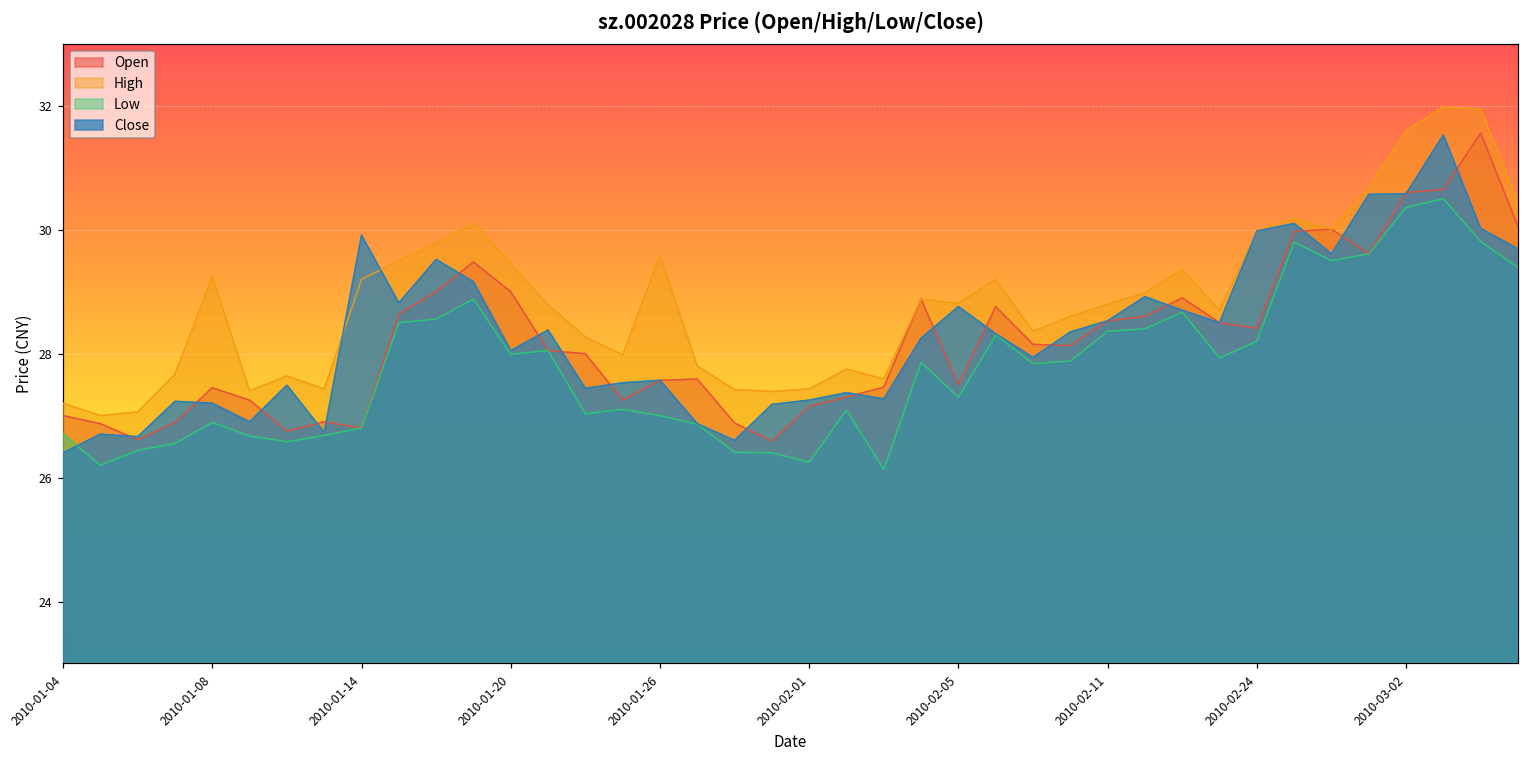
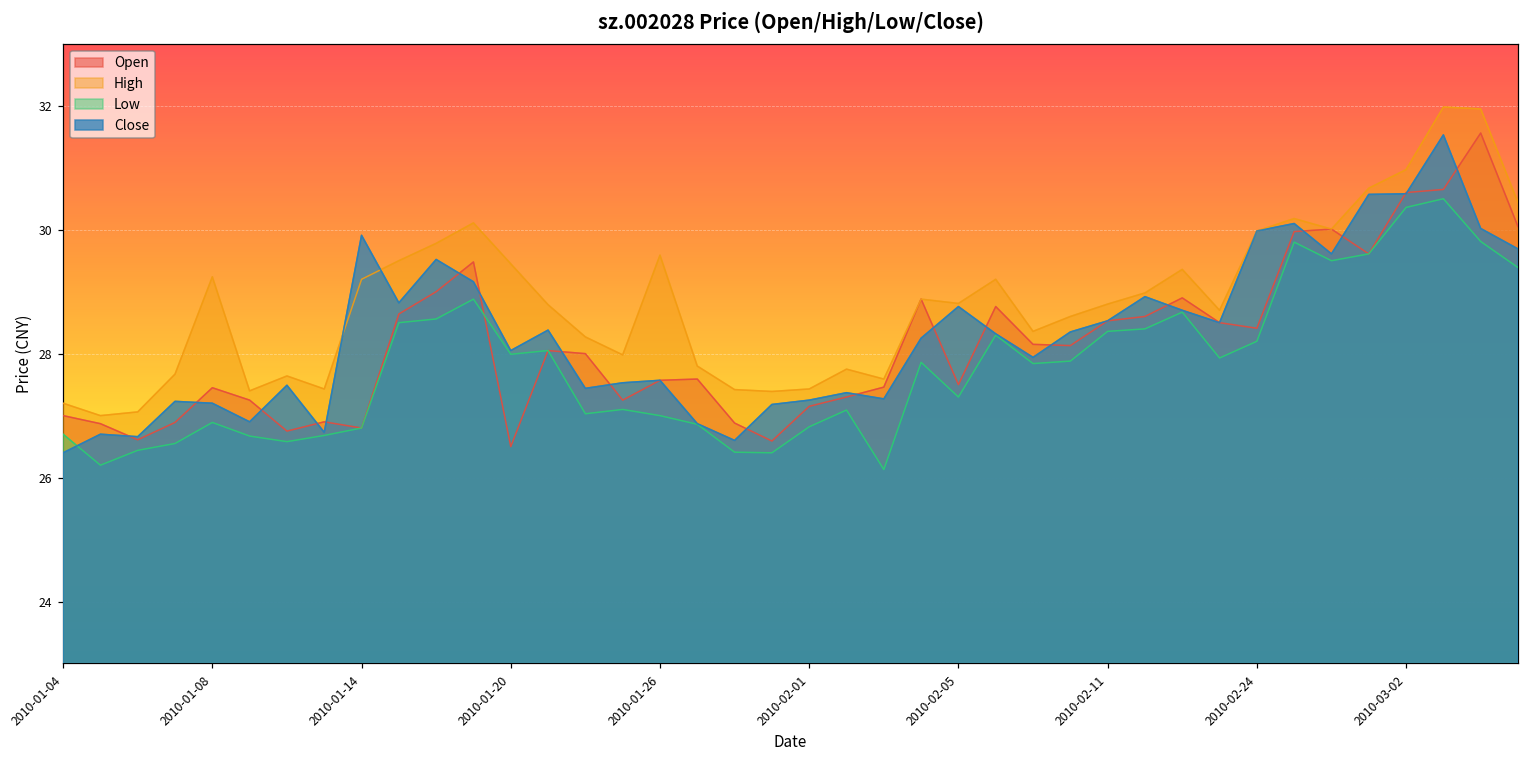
Open, 2010-01-20: 29.0 -> 26.5
Low, 2010-02-01: 26.3 -> 26.8
High, 2010-03-02: 31.6 -> 31.0
